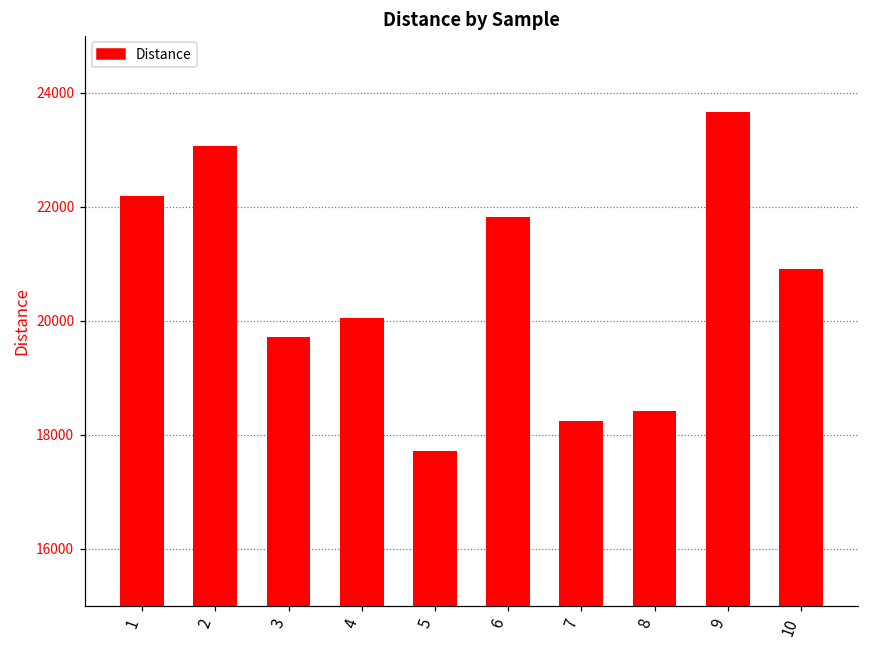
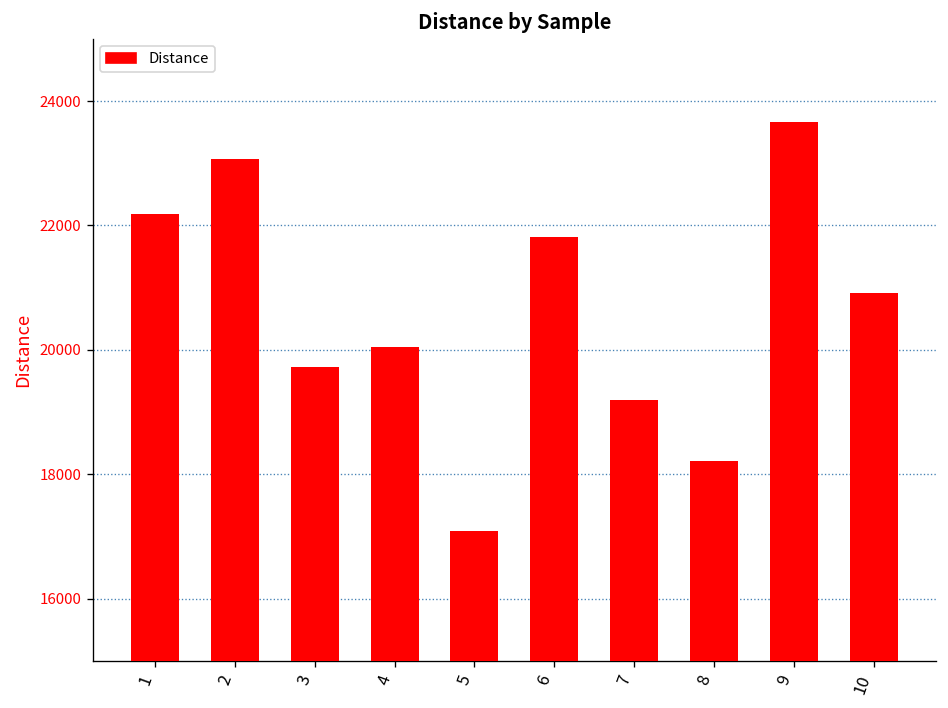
5: 17700 -> 17100
7: 18200 -> 19200
8: 18400 -> 18200
